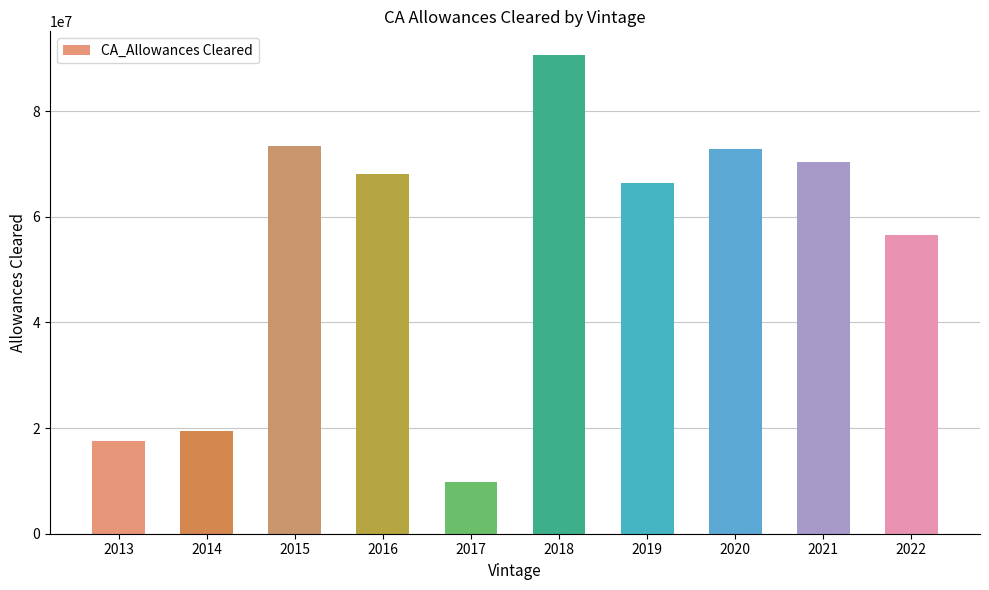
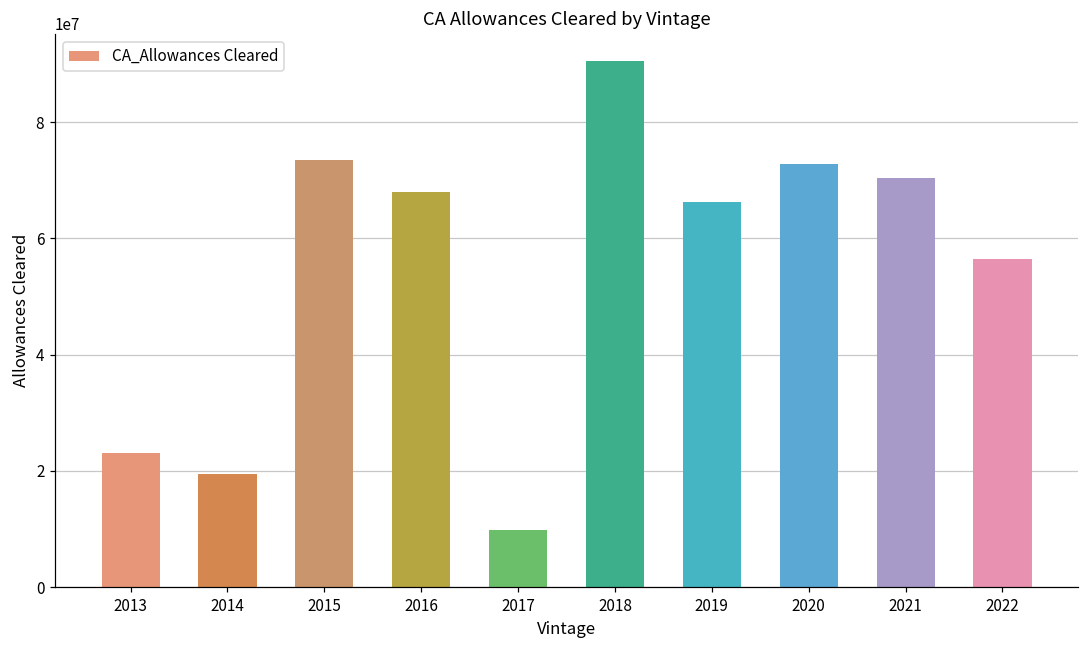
2013: 18000000 -> 23000000
